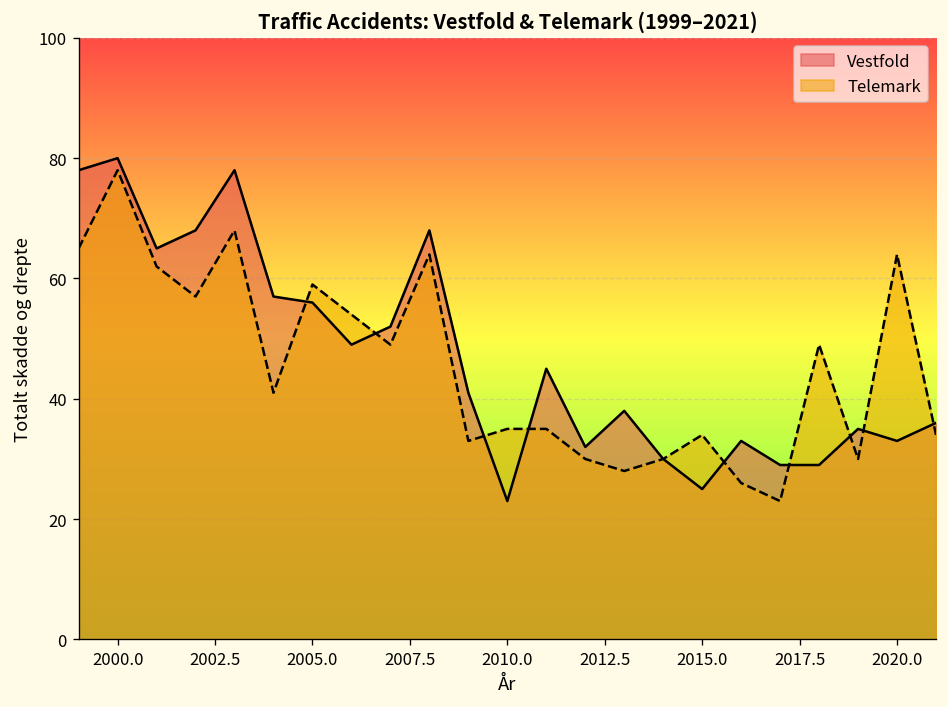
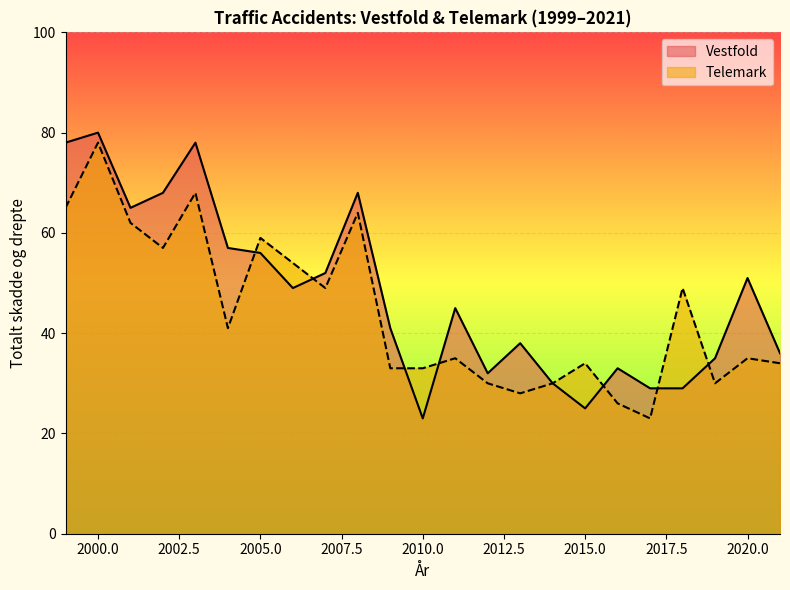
Telemark, 2010.0: 35 -> 33
Vestfold, 2020.0: 33 -> 51
Telemark, 2020.0: 64 -> 35
